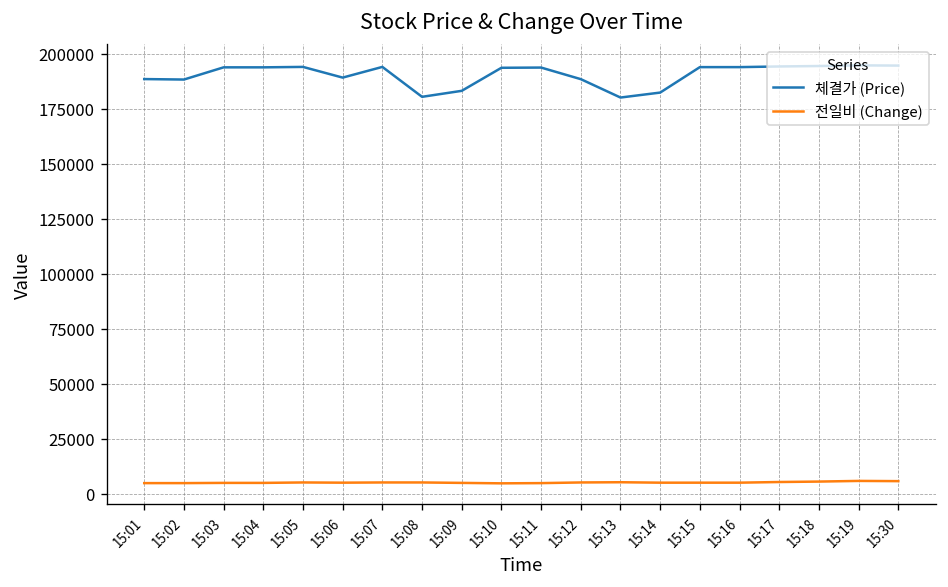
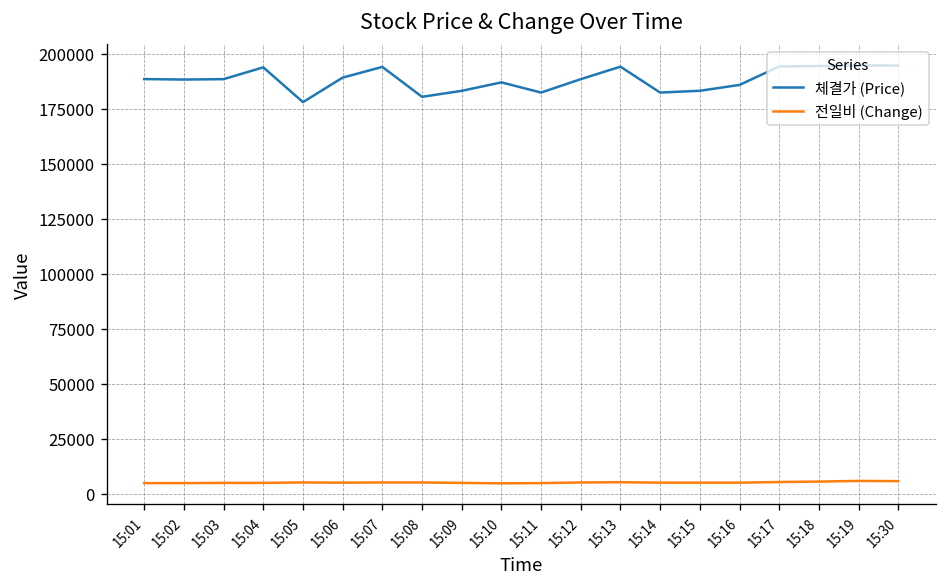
체결가 (Price), 15:03: 194000 -> 188000
체결가 (Price), 15:05: 194000 -> 178000
체결가 (Price), 15:10: 194000 -> 187000
체결가 (Price), 15:11: 194000 -> 182000
체결가 (Price), 15:13: 180000 -> 194000
체결가 (Price), 15:15: 194000 -> 183000
체결가 (Price), 15:16: 194000 -> 186000
